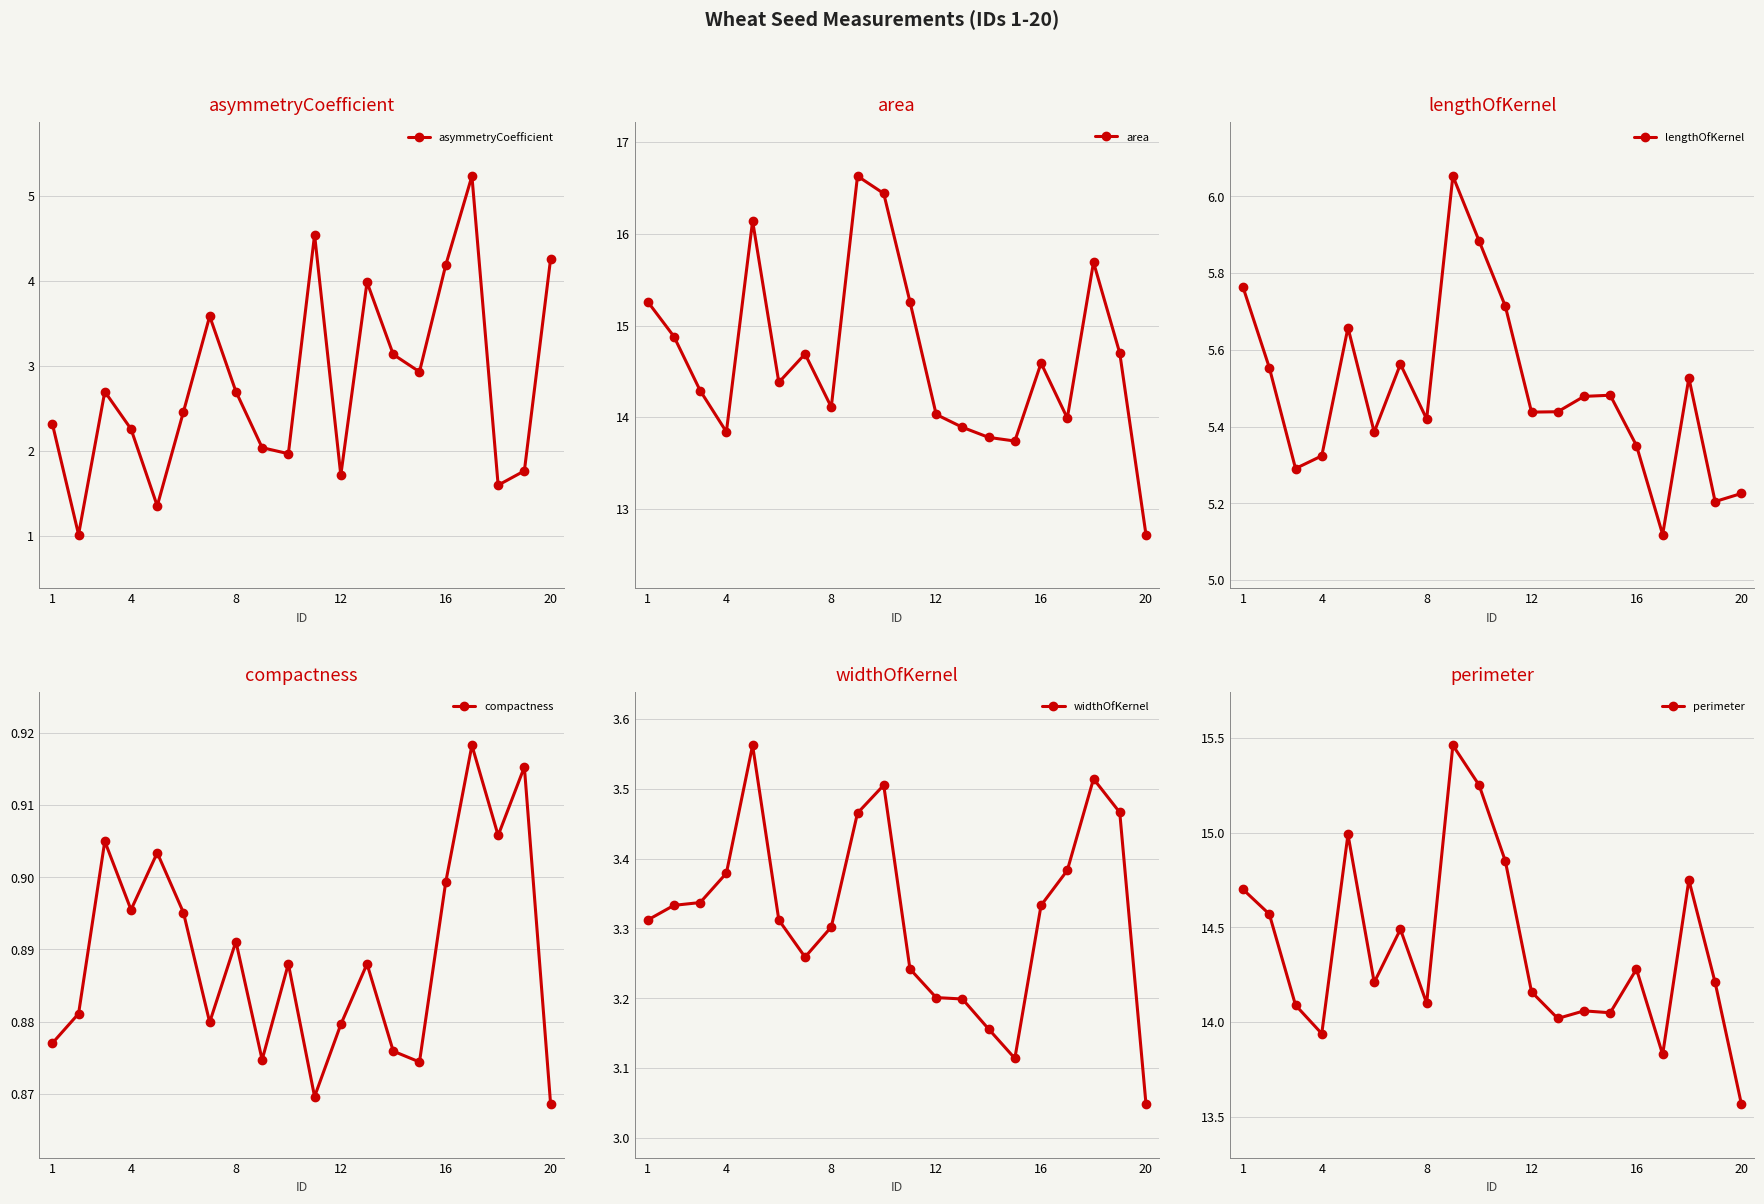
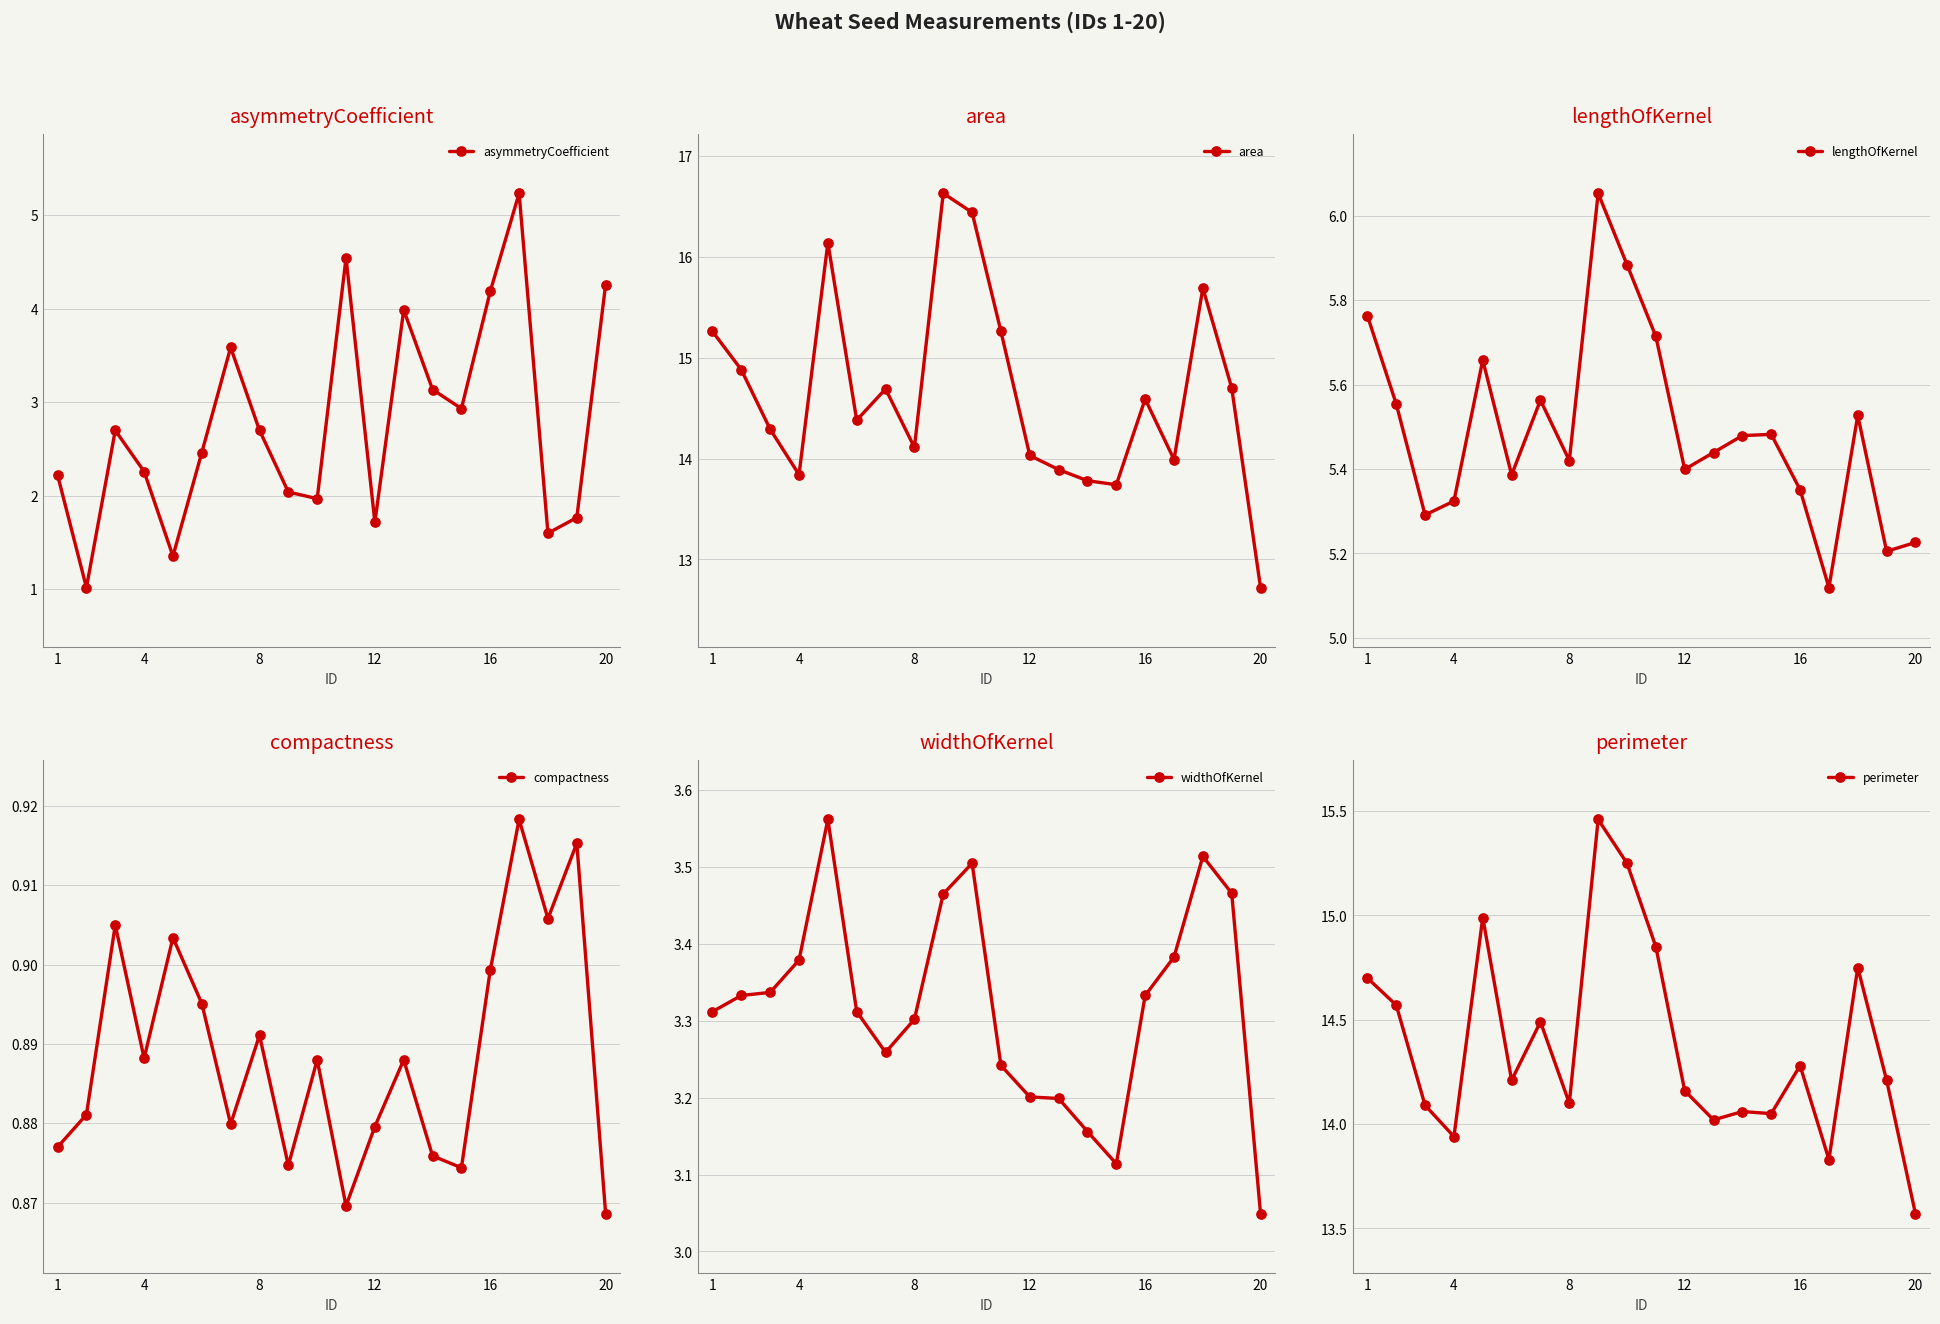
asymmetryCoefficient, 1: 2.3 -> 2.2
lengthOfKernel, 12: 5.44 -> 5.40
compactness, 4: 0.896 -> 0.888
